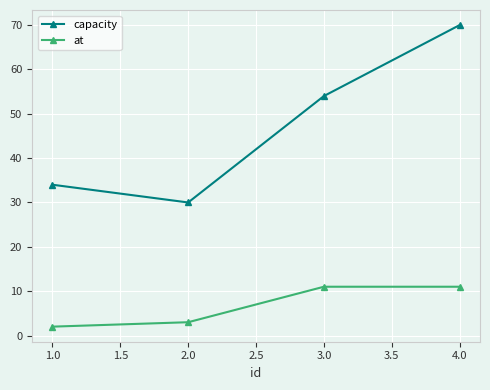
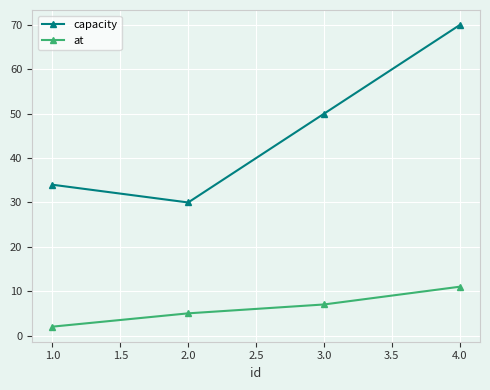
at, 2.0: 3 -> 5
capacity, 3.0: 54 -> 50
at, 3.0: 11 -> 7
